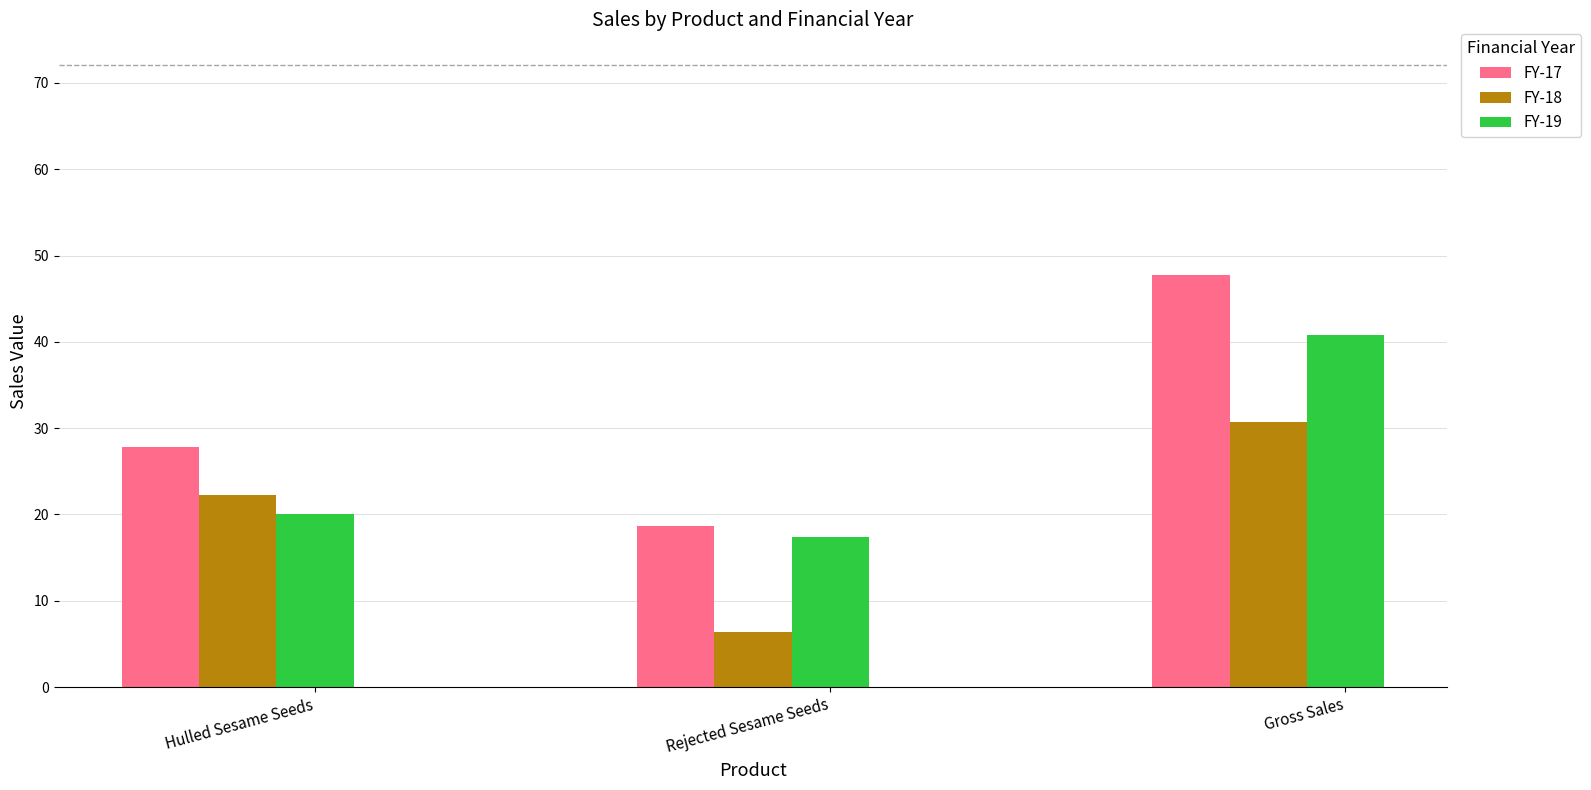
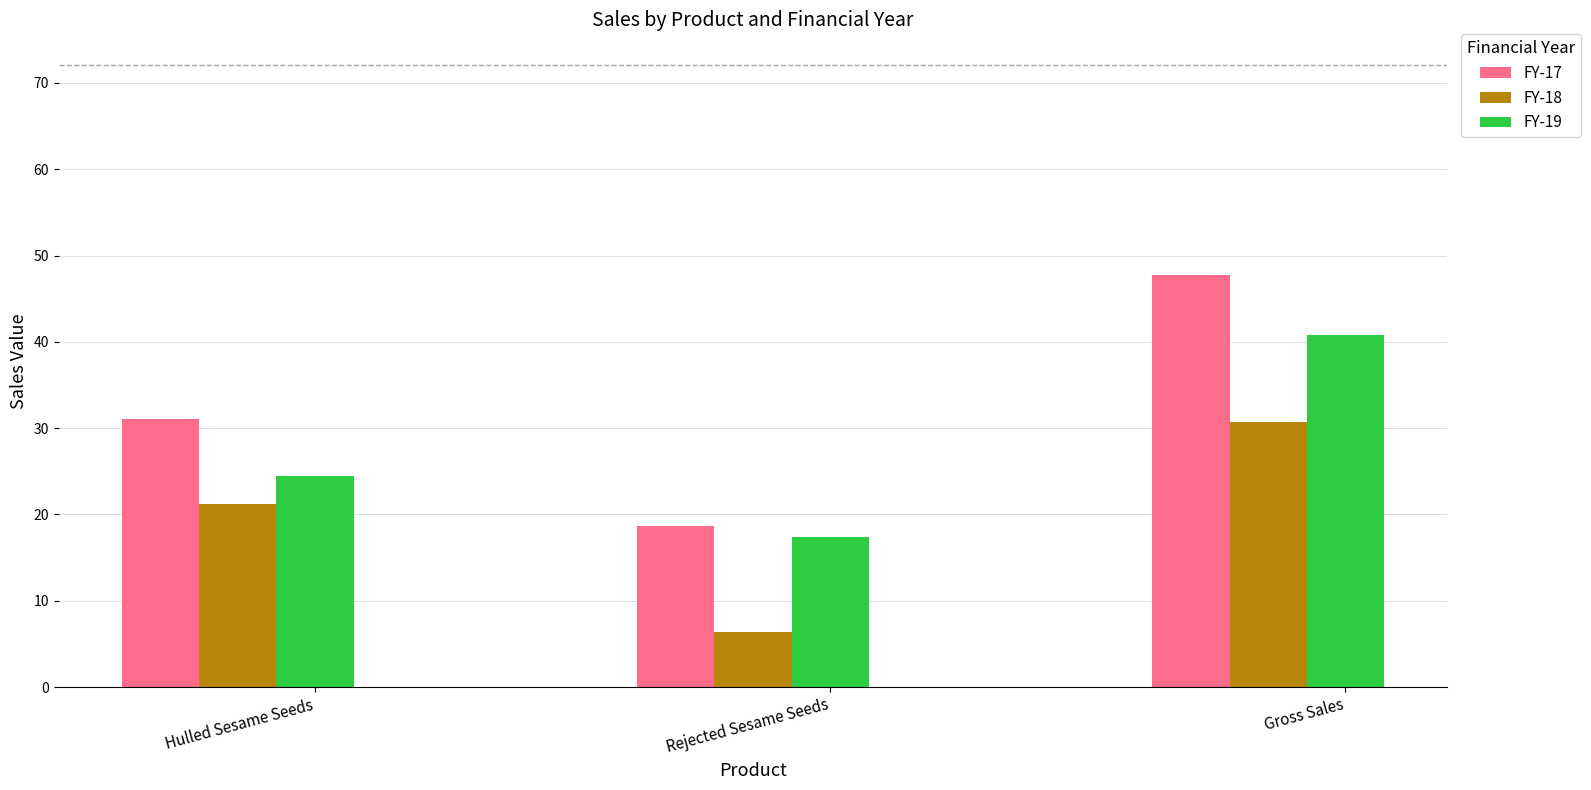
FY-17, Hulled Sesame Seeds: 28 -> 31
FY-18, Hulled Sesame Seeds: 22 -> 21
FY-19, Hulled Sesame Seeds: 20 -> 24
